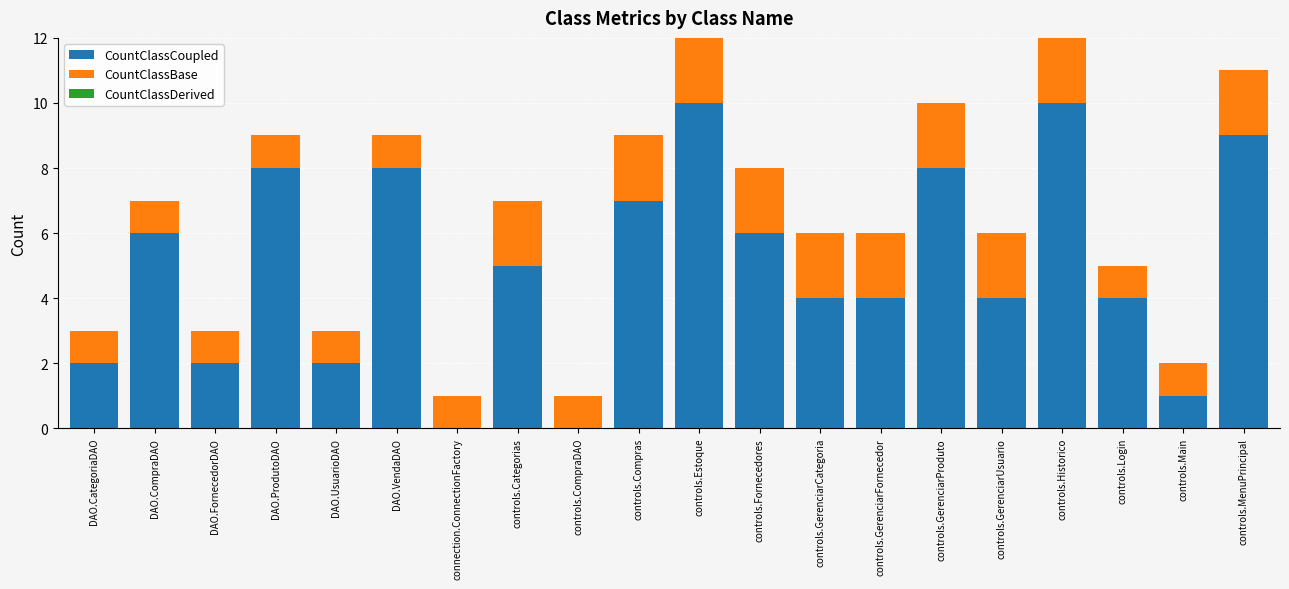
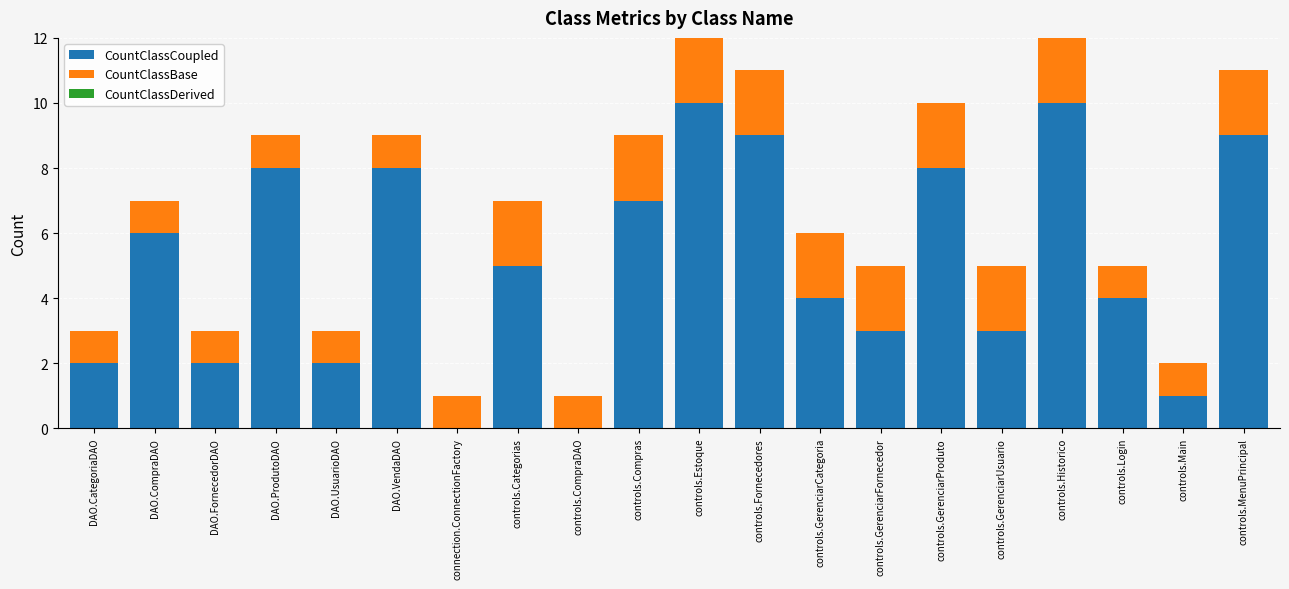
CountClassCoupled, controls.Fornecedores: 6 -> 9
CountClassCoupled, controls.GerenciarFornecedor: 4 -> 3
CountClassCoupled, controls.GerenciarUsuario: 4 -> 3
